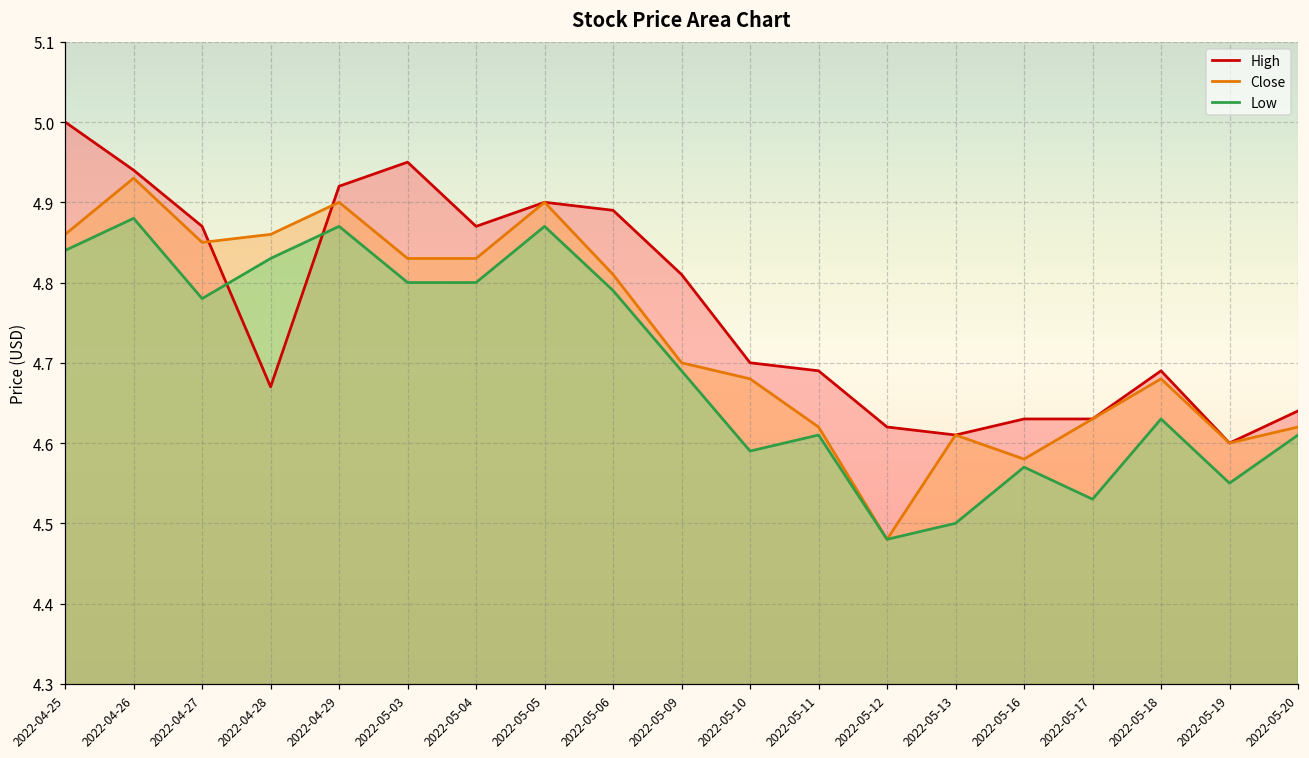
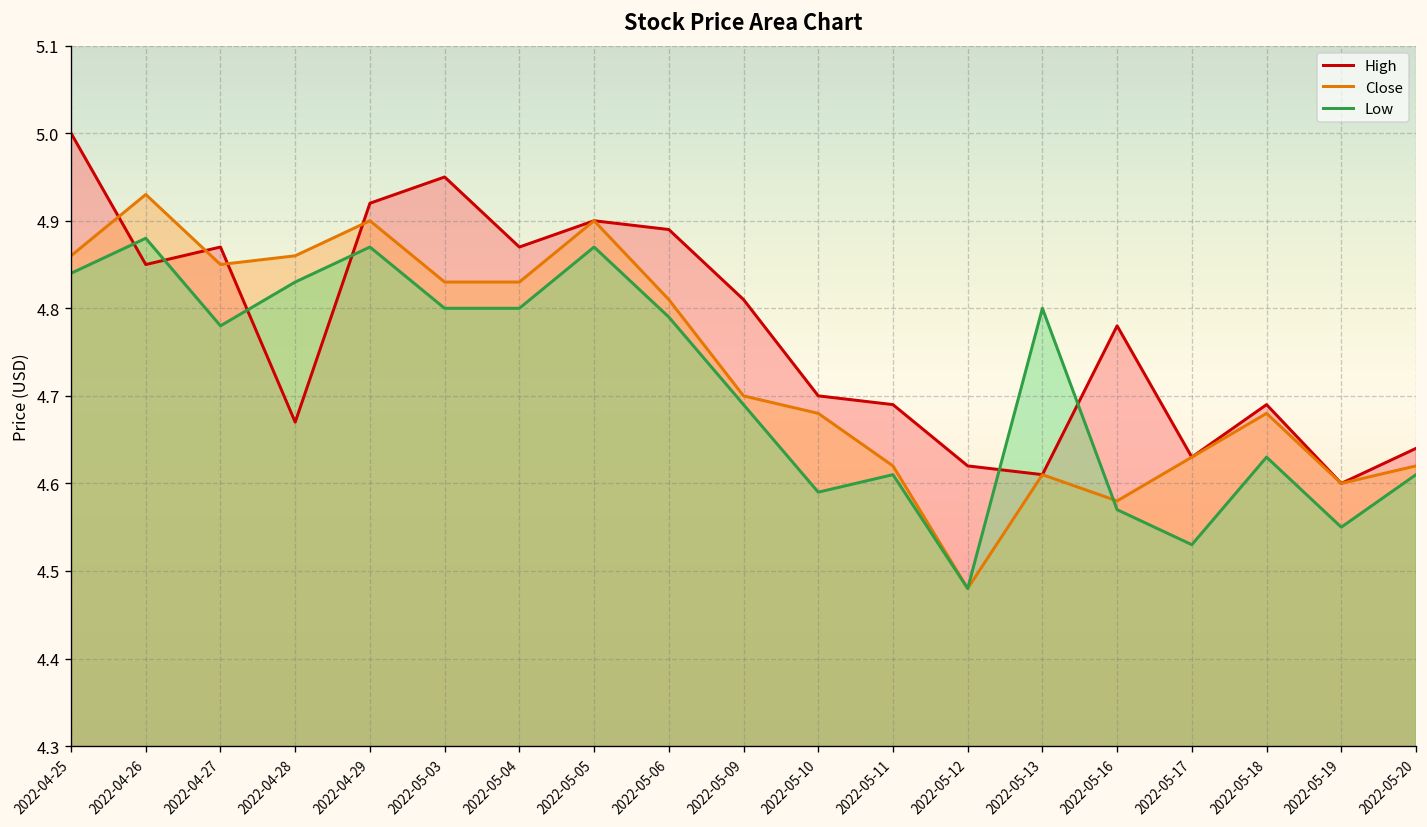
High, 2022-04-26: 4.94 -> 4.85
Low, 2022-05-13: 4.5 -> 4.8
High, 2022-05-16: 4.63 -> 4.78
